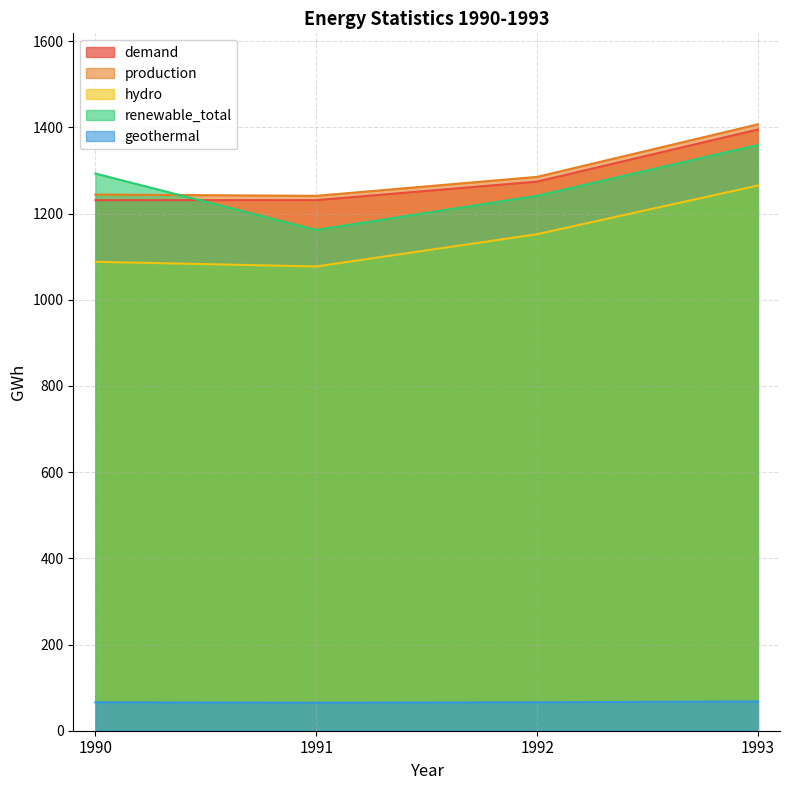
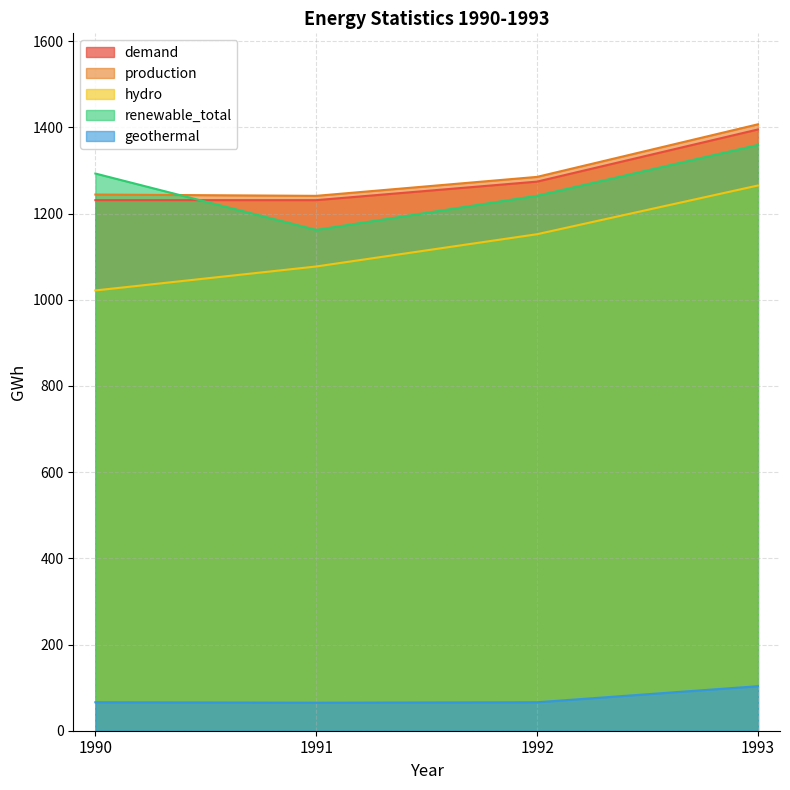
hydro, 1990: 1090 -> 1020
geothermal, 1993: 70 -> 100
